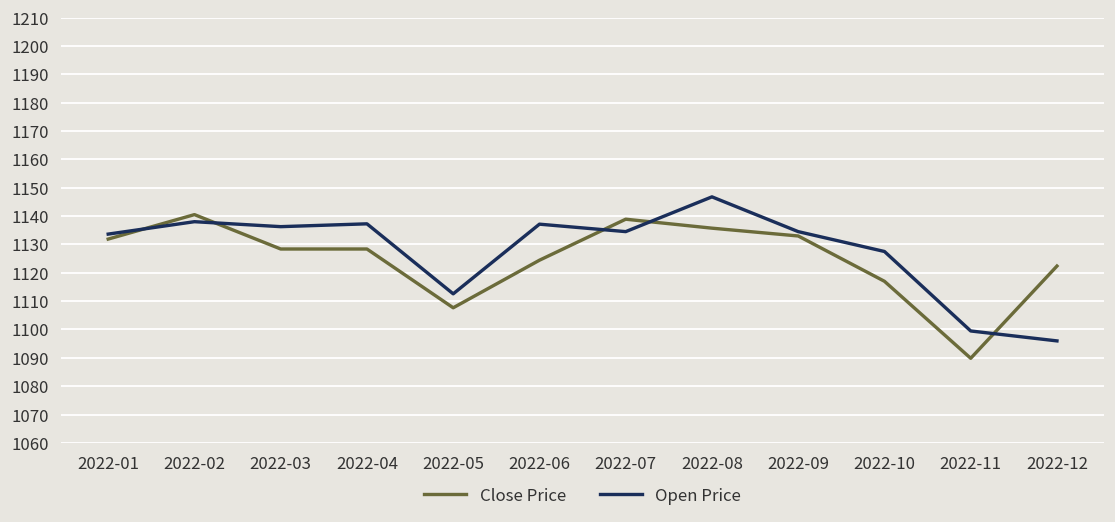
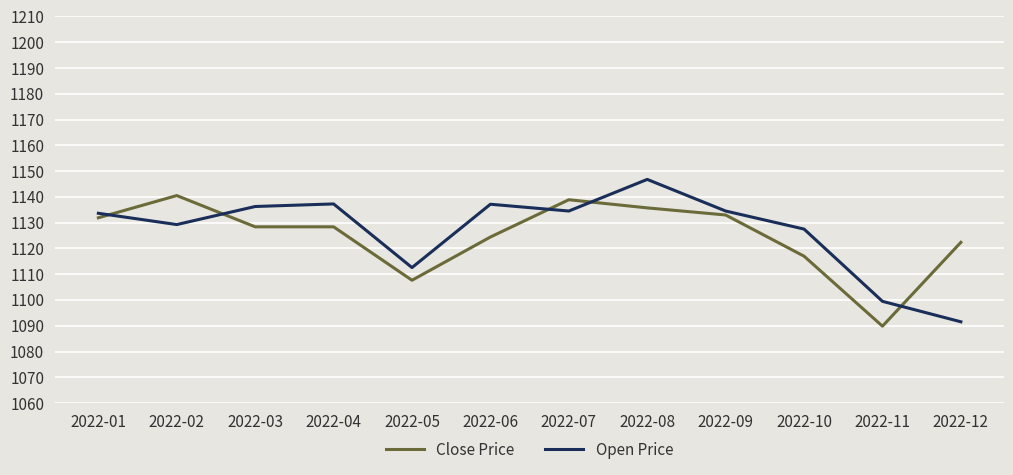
Open Price, 2022-02: 1138 -> 1129
Open Price, 2022-12: 1096 -> 1092
